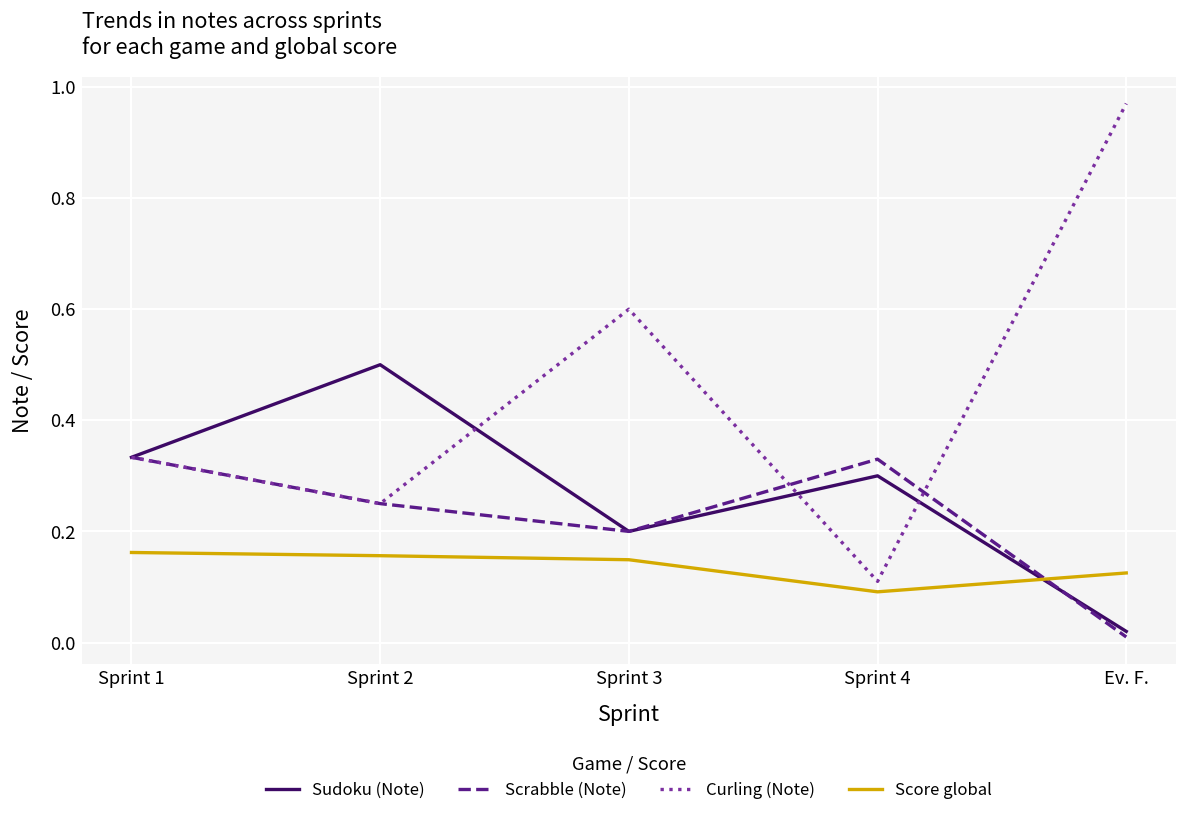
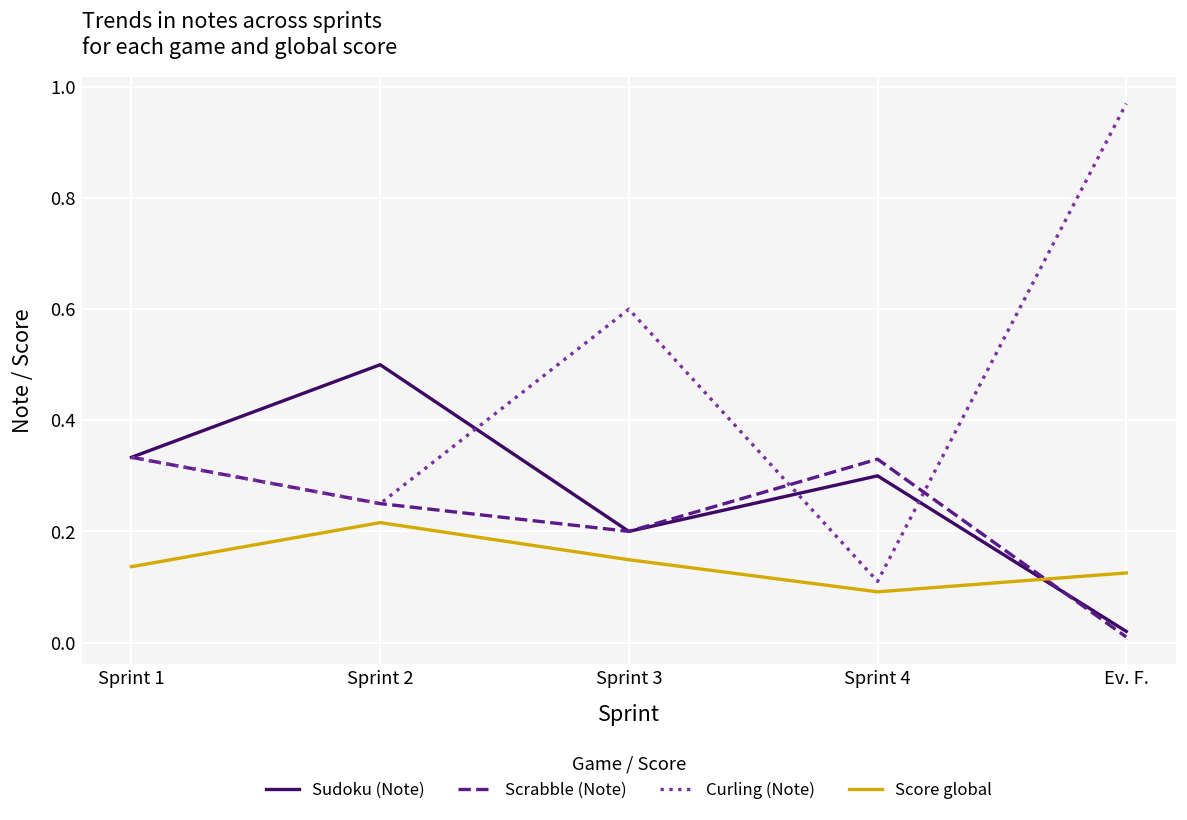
Score global, Sprint 1: 0.16 -> 0.14
Score global, Sprint 2: 0.16 -> 0.22
